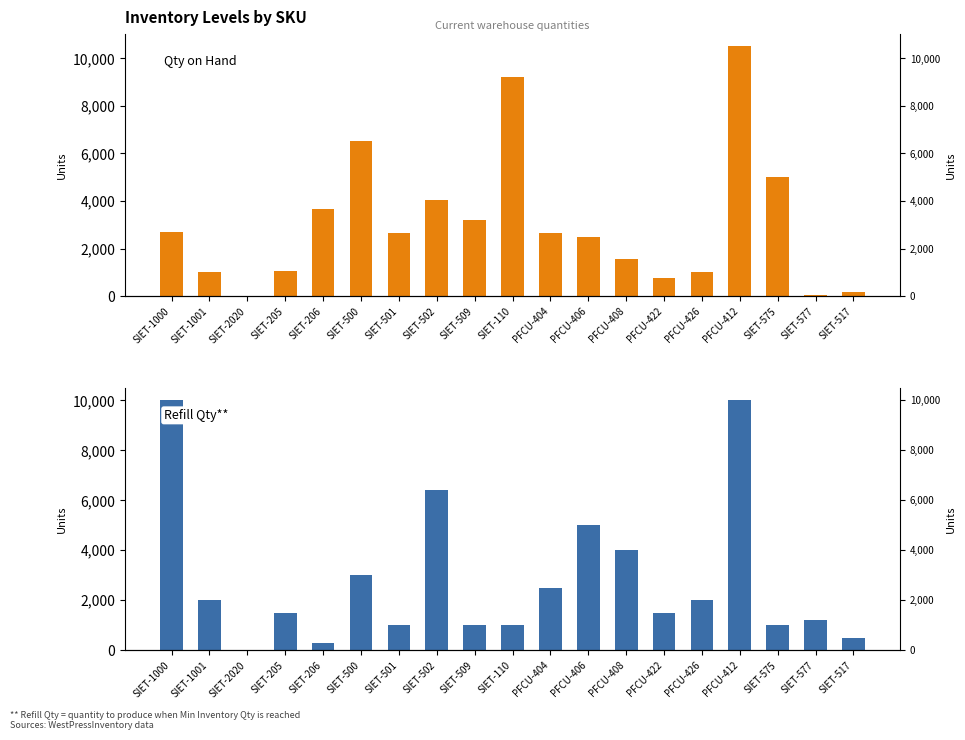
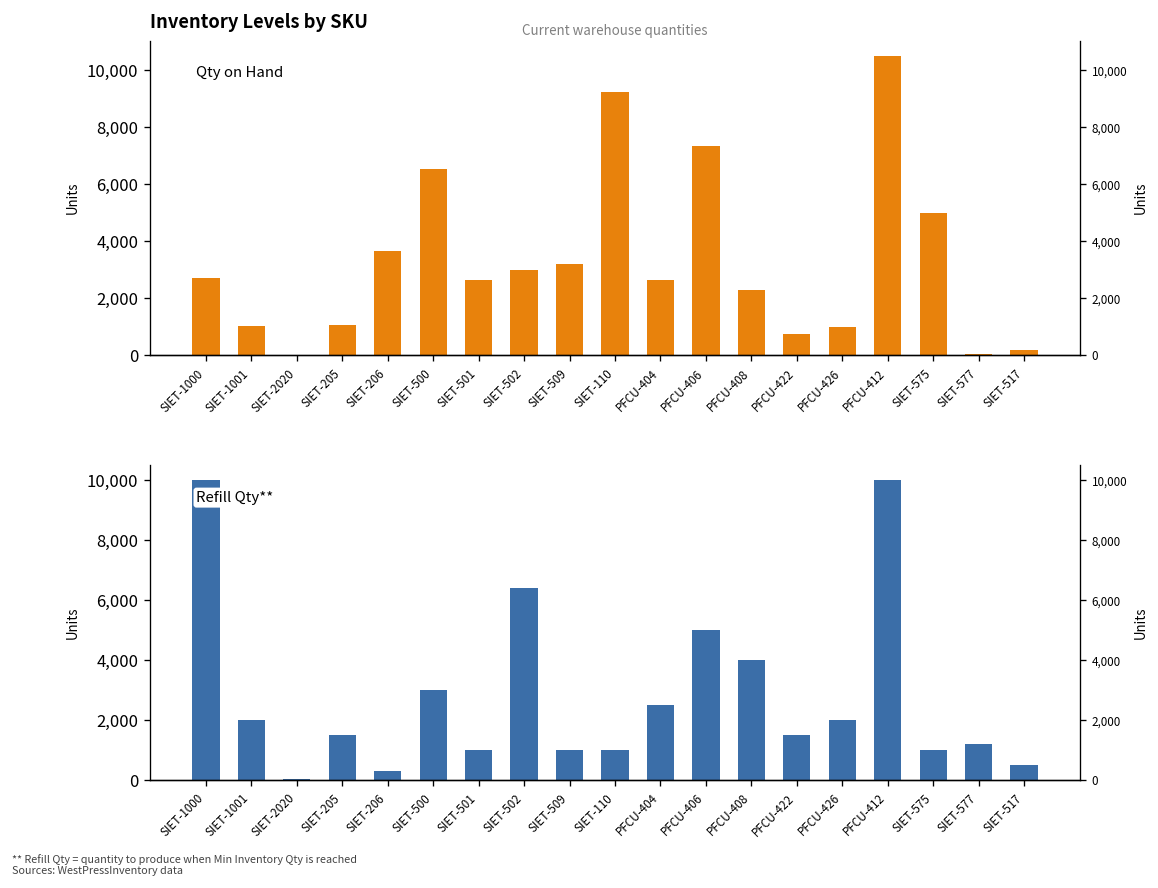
Inventory Levels by SKU, SIET-502: 4,000 -> 3,000
Inventory Levels by SKU, PFCU-406: 2,500 -> 7,400
Inventory Levels by SKU, PFCU-408: 1,600 -> 2,300
